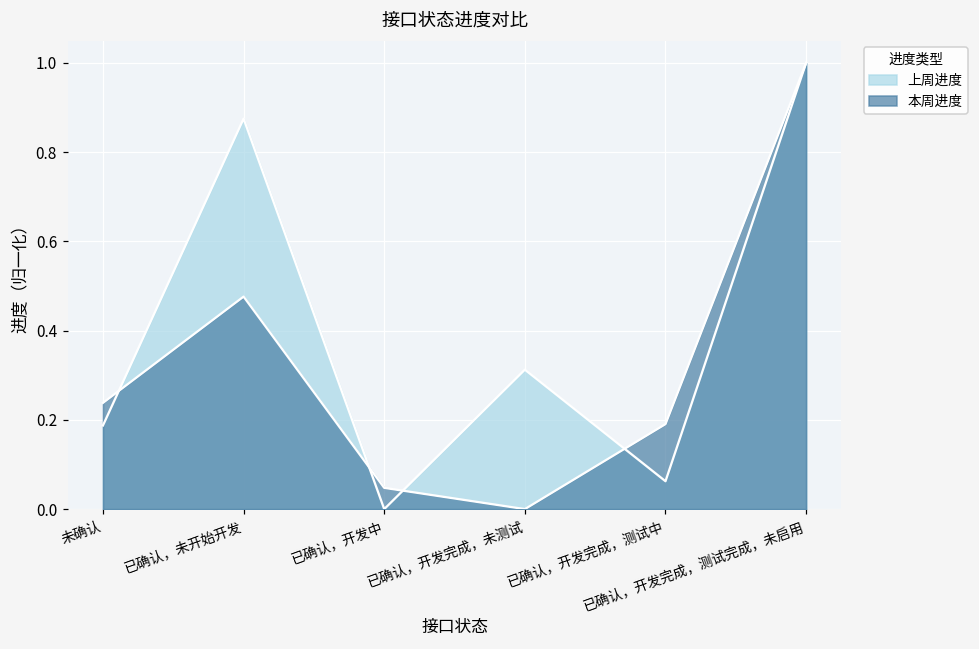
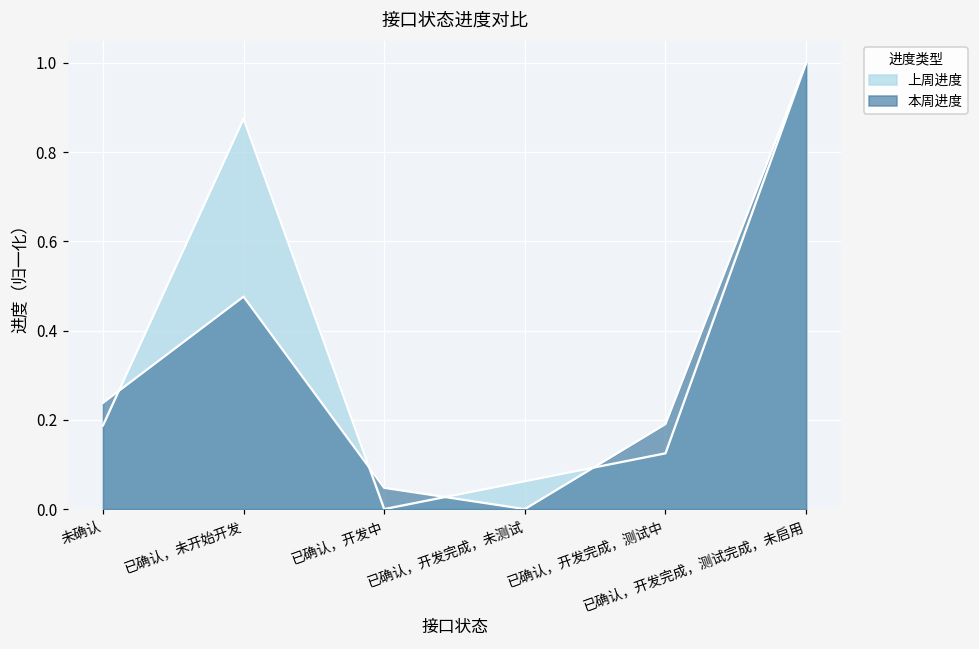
上周进度, 已确认，开发完成，未测试: 0.31 -> 0.06
上周进度, 已确认，开发完成，测试中: 0.06 -> 0.13
